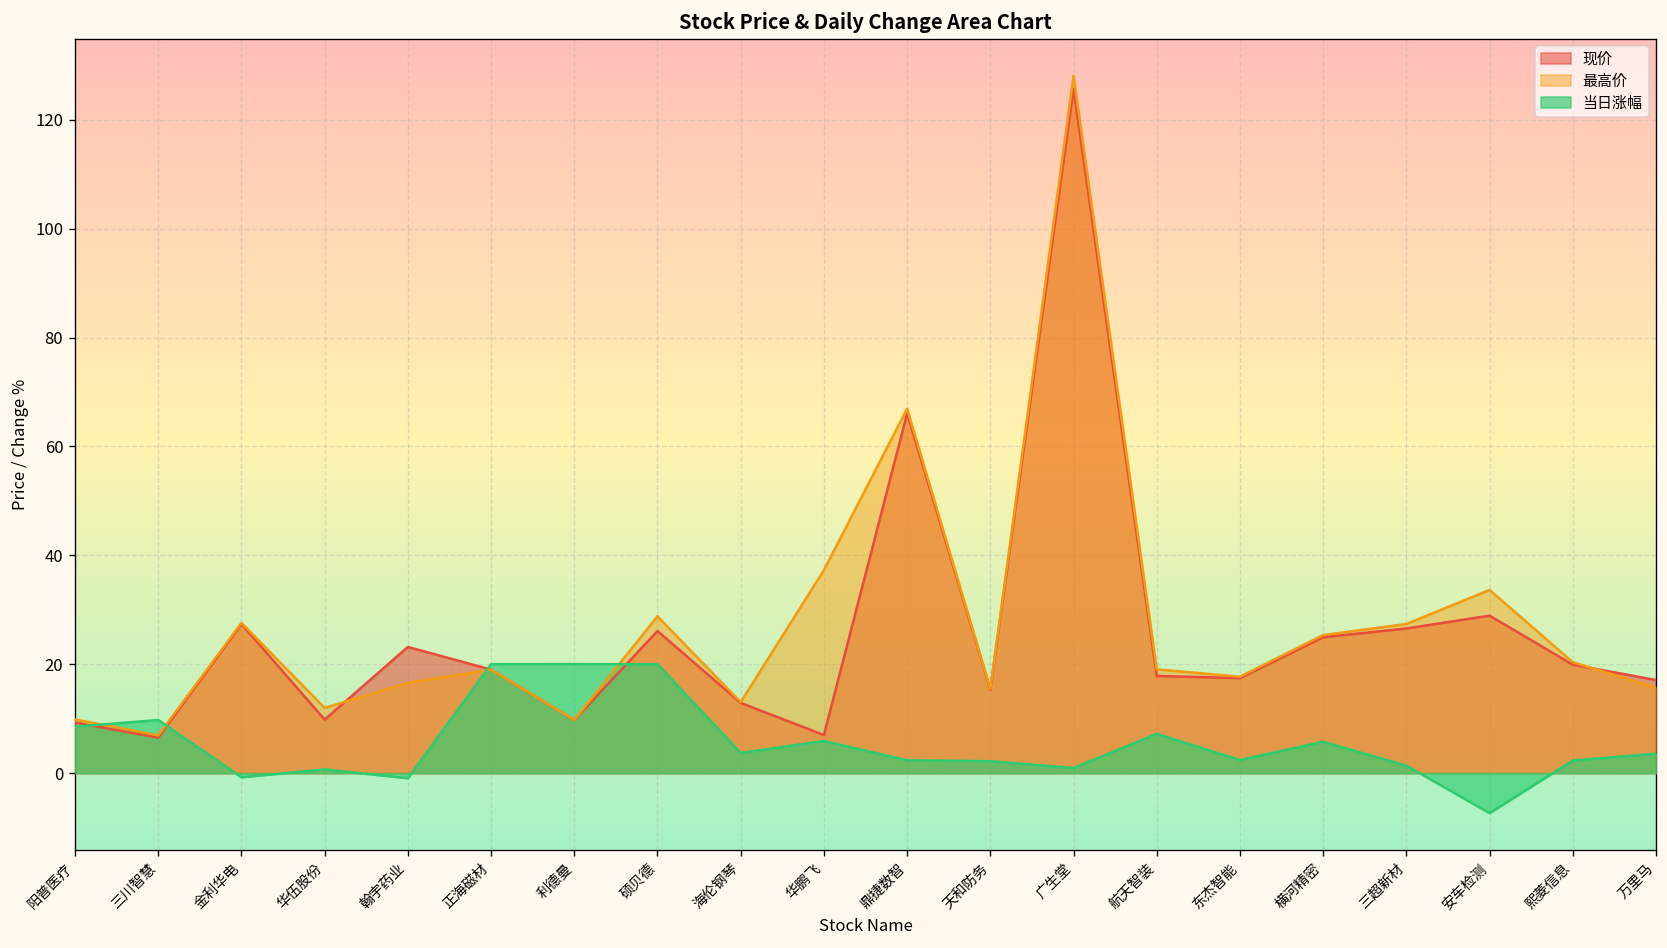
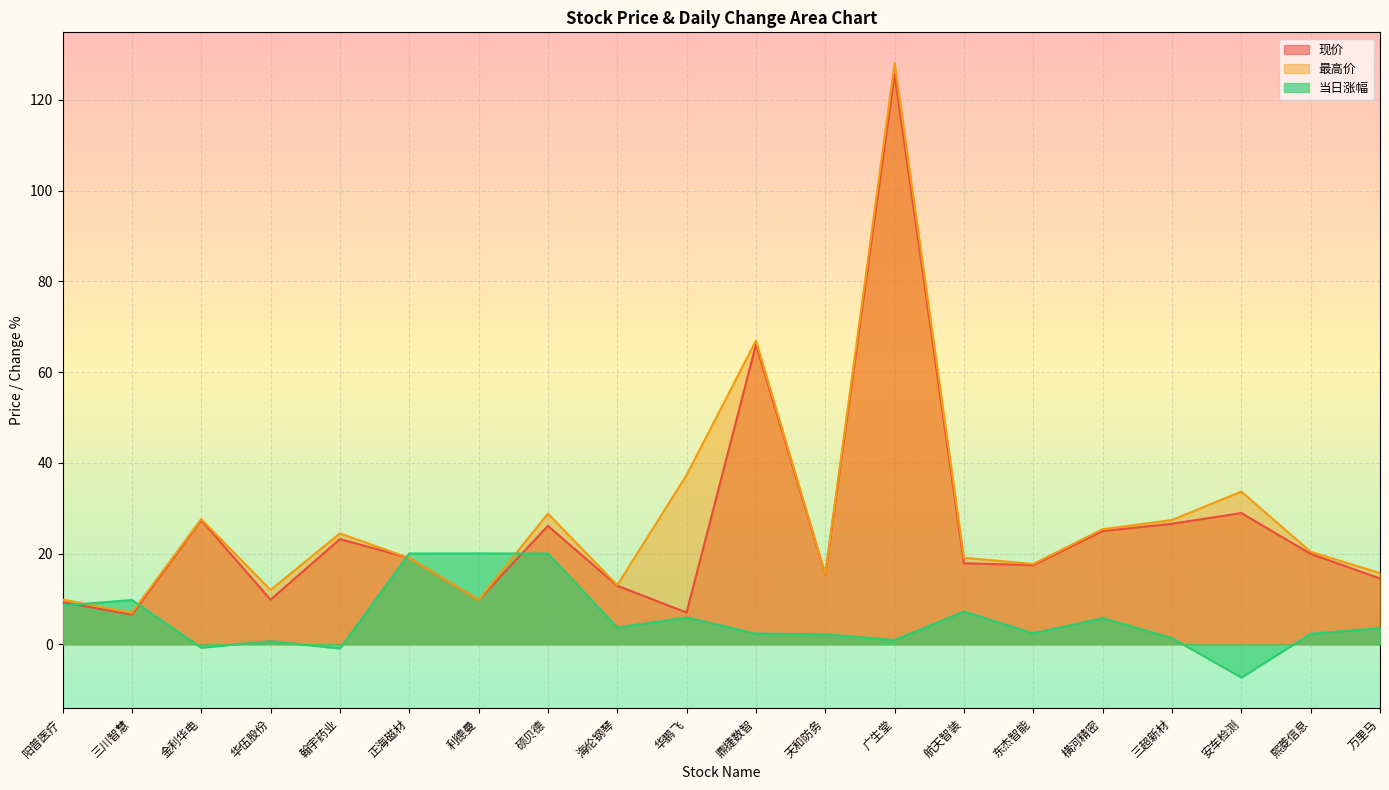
最高价, 翰宇药业: 17 -> 24
现价, 万里马: 17 -> 15
